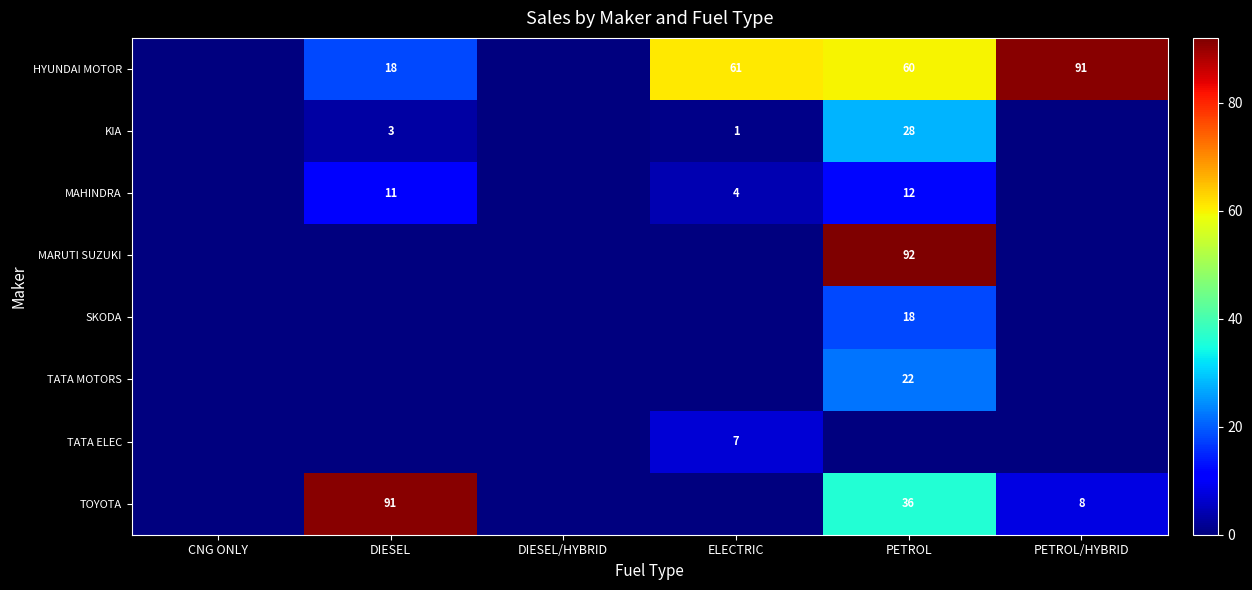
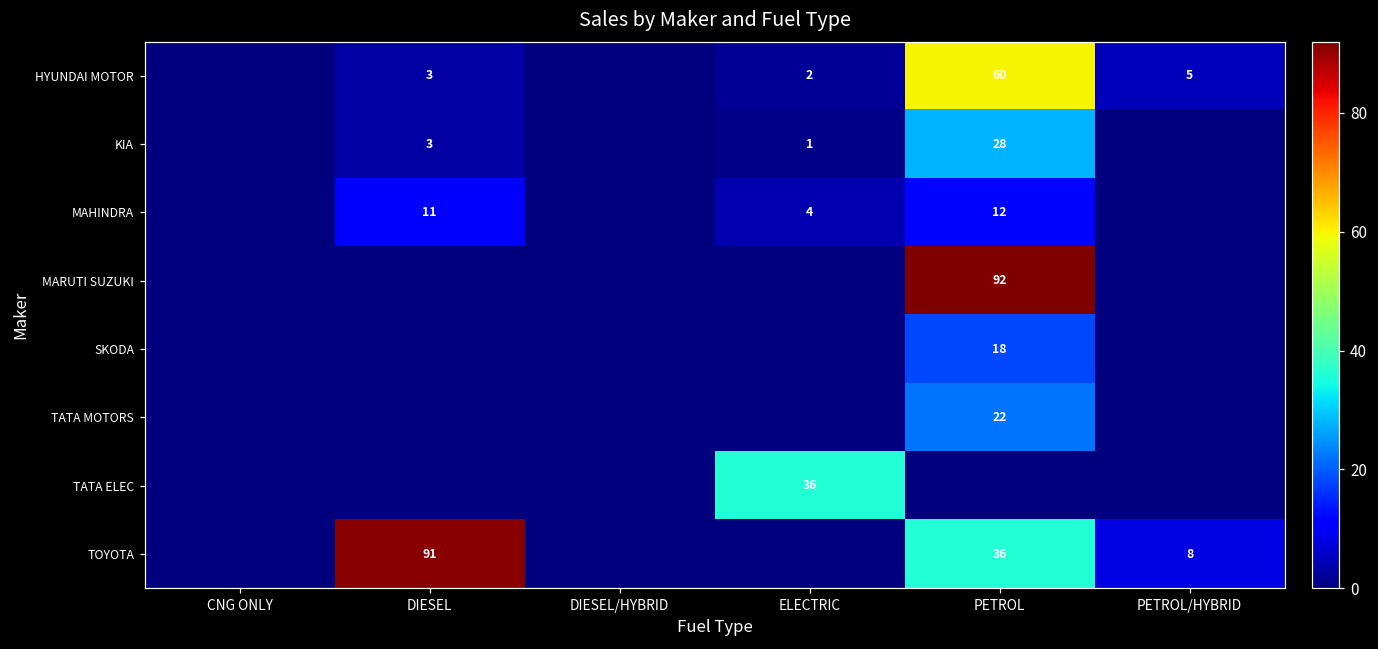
HYUNDAI MOTOR, DIESEL: 18 -> 3
HYUNDAI MOTOR, ELECTRIC: 61 -> 2
HYUNDAI MOTOR, PETROL/HYBRID: 91 -> 5
TATA ELEC, ELECTRIC: 7 -> 36
